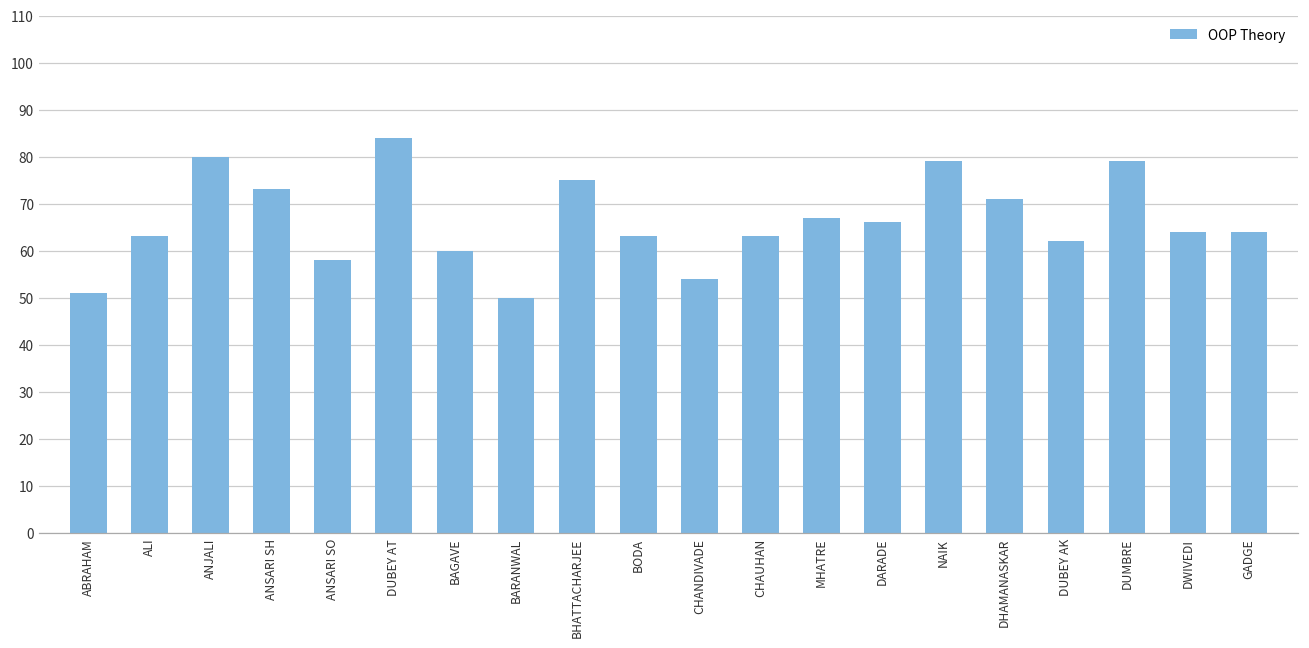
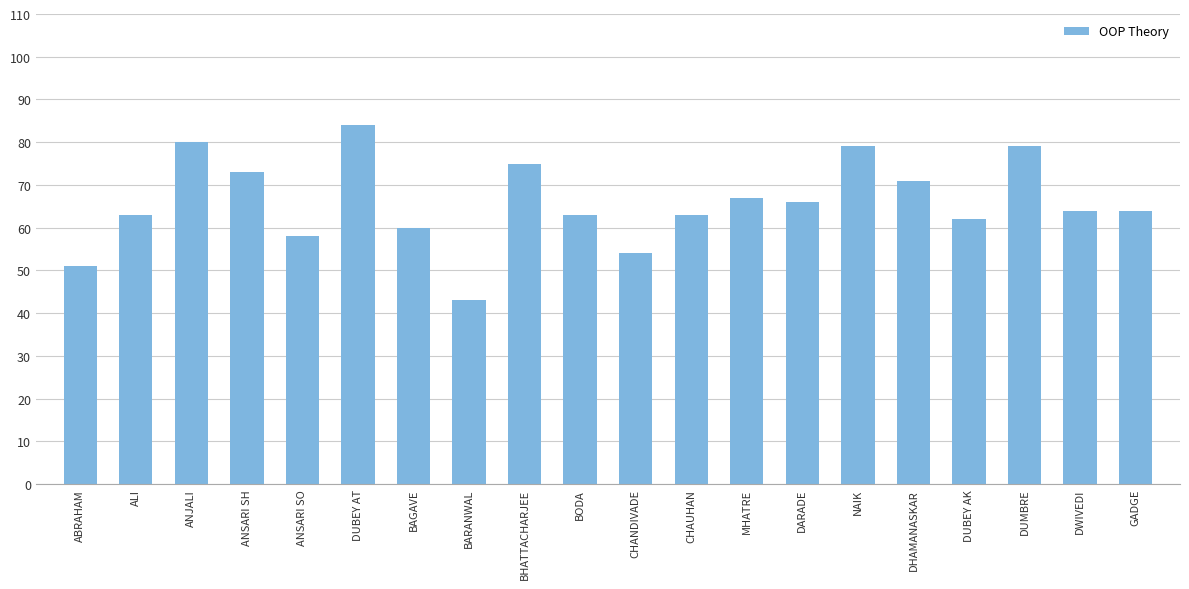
BARANWAL: 50 -> 43
